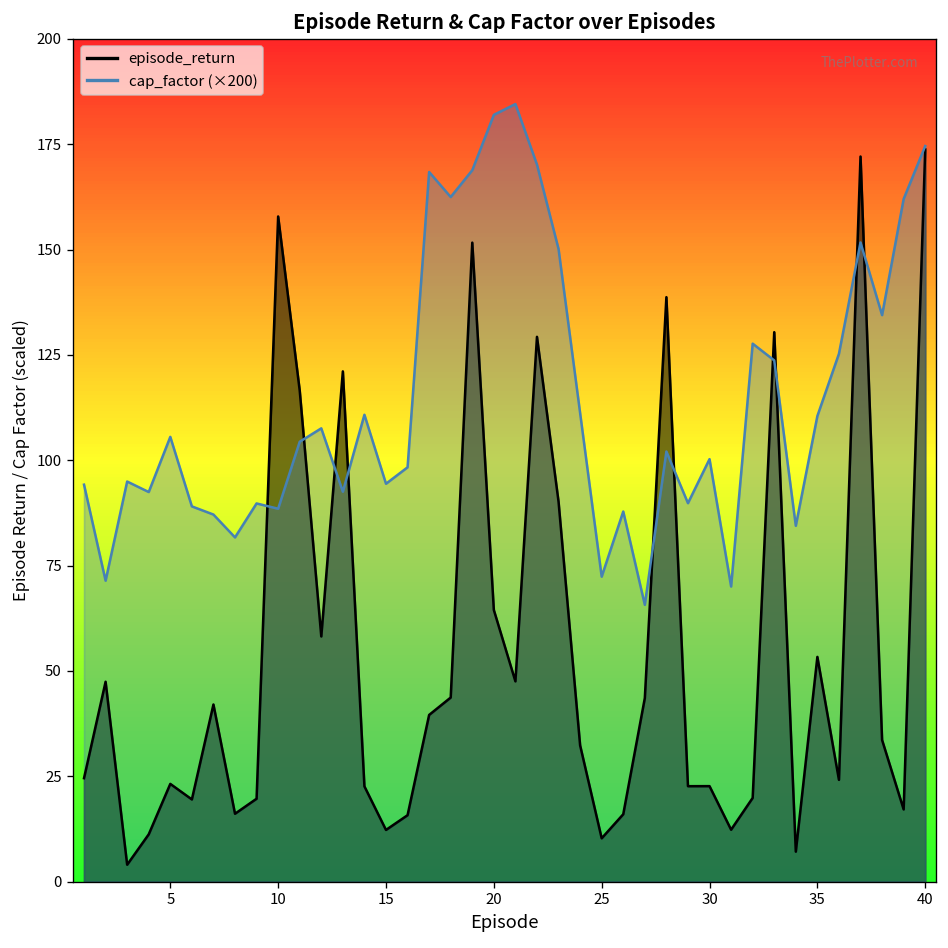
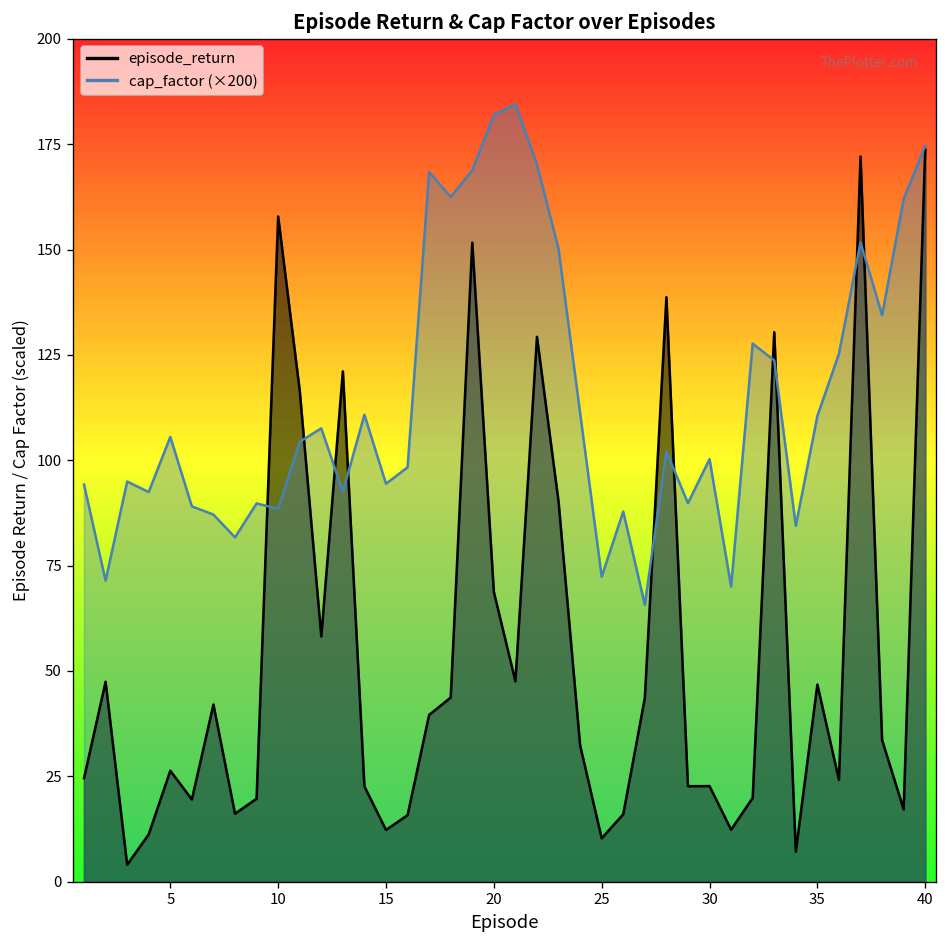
episode_return, 5: 23 -> 26
episode_return, 20: 64 -> 69
episode_return, 35: 53 -> 47
